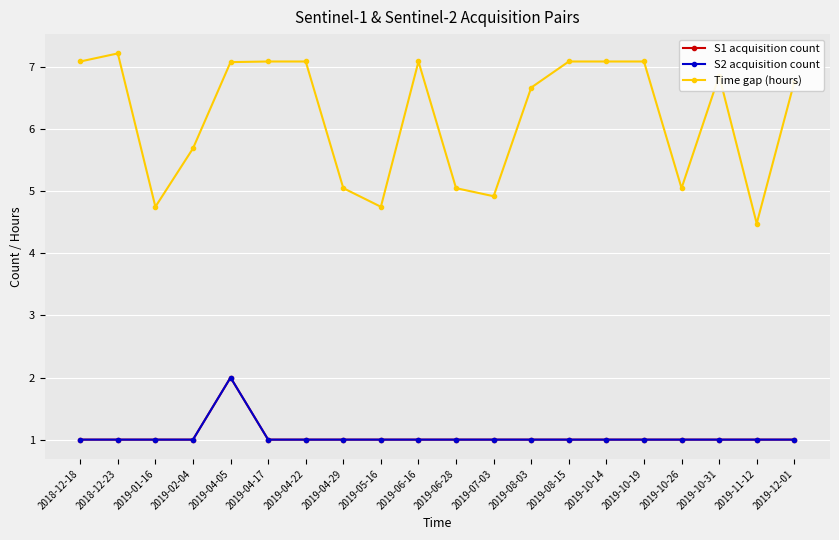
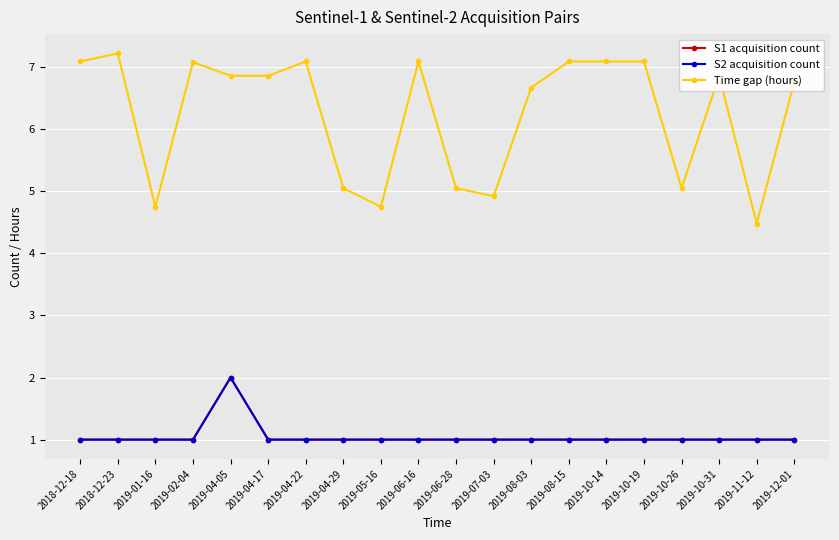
Time gap (hours), 2019-02-04: 5.7 -> 7.1
Time gap (hours), 2019-04-05: 7.1 -> 6.9
Time gap (hours), 2019-04-17: 7.1 -> 6.9
